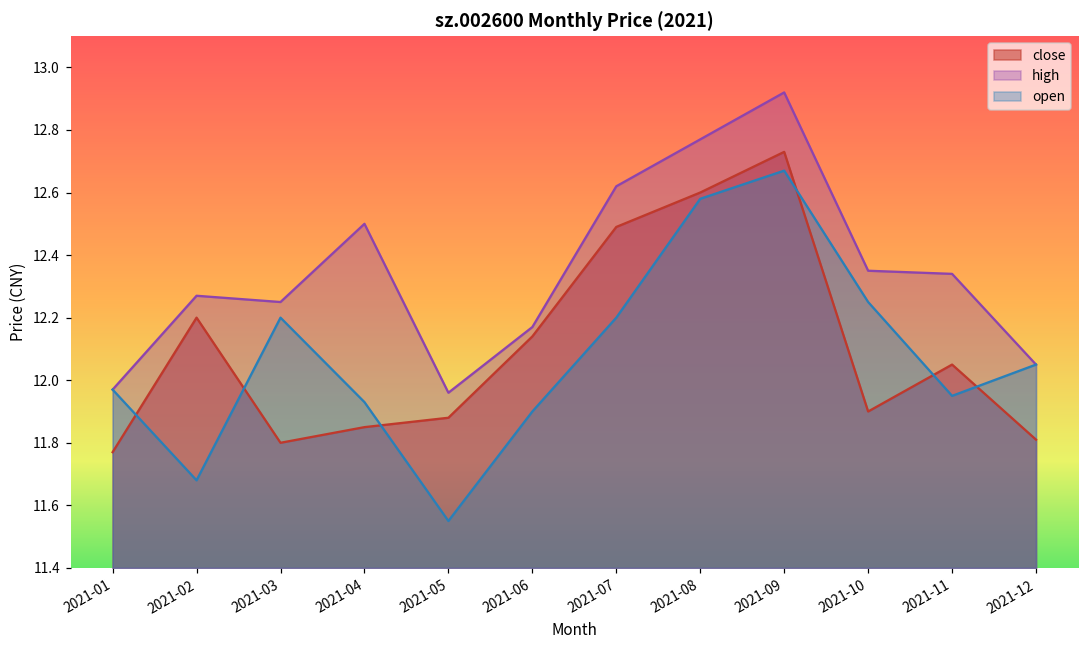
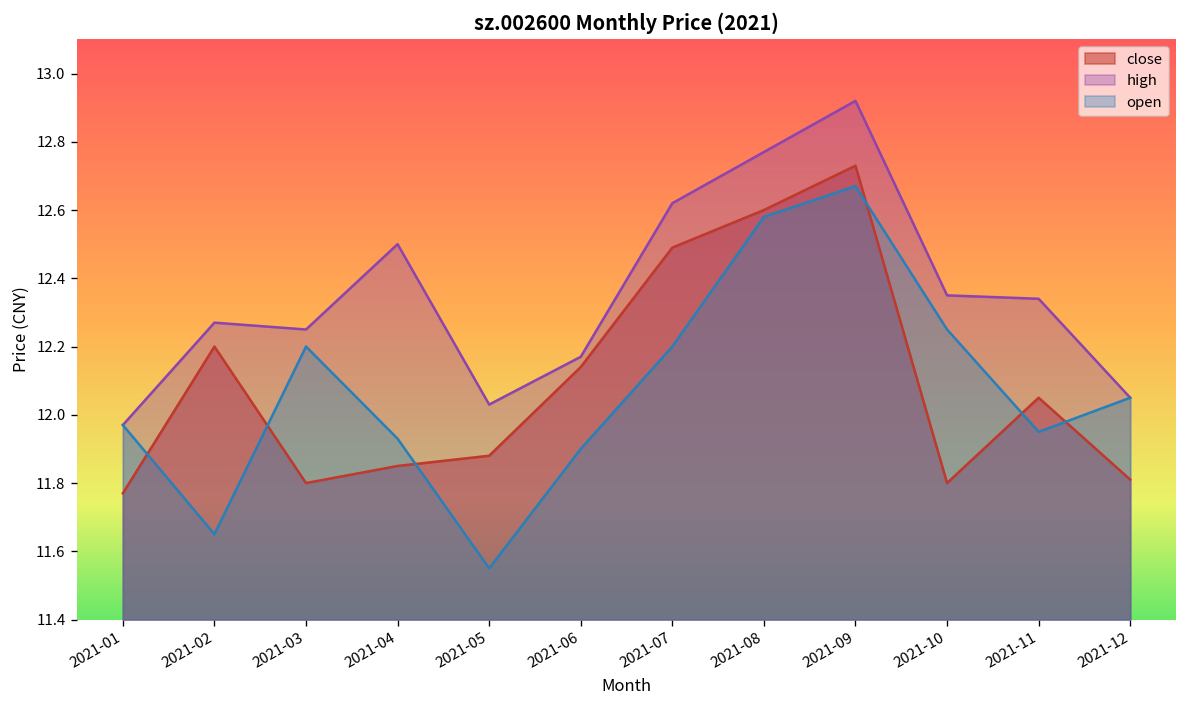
open, 2021-02: 11.68 -> 11.65
high, 2021-05: 11.96 -> 12.03
close, 2021-10: 11.9 -> 11.8
